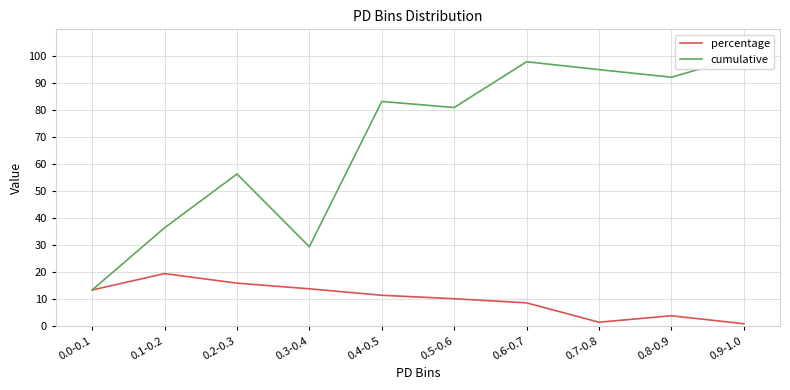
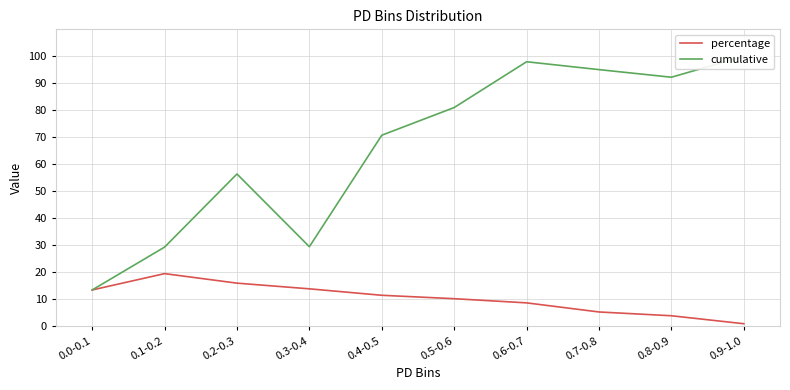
cumulative, 0.1-0.2: 37 -> 29
cumulative, 0.4-0.5: 83 -> 71
percentage, 0.7-0.8: 2 -> 5
